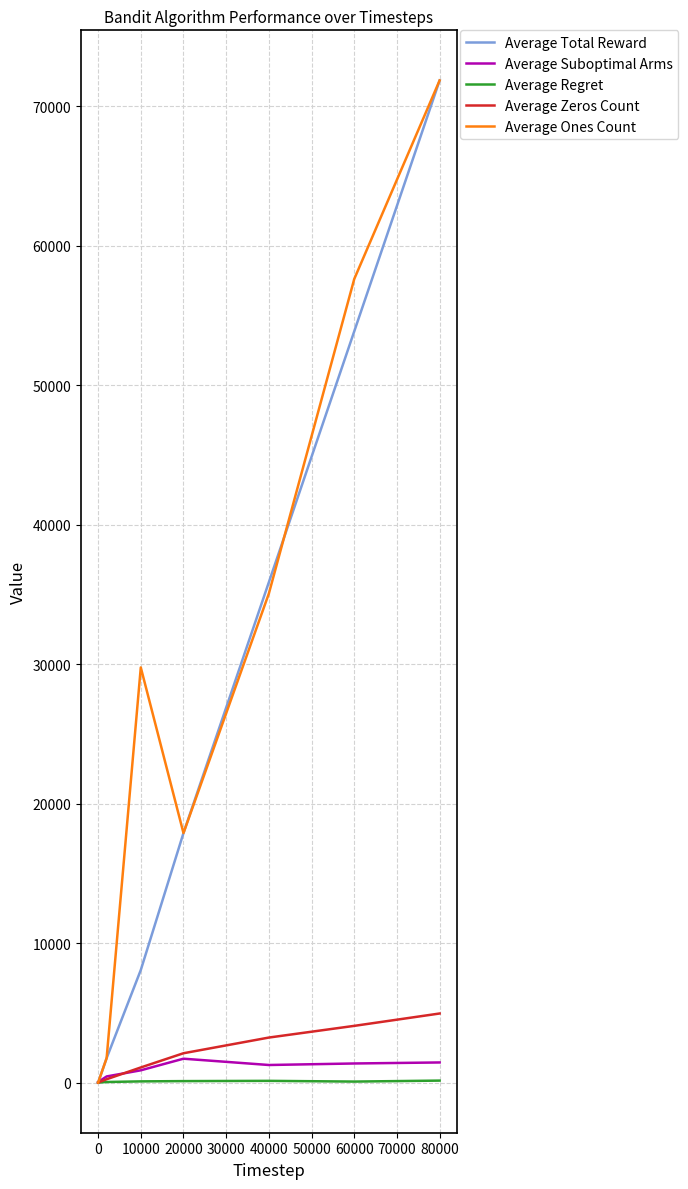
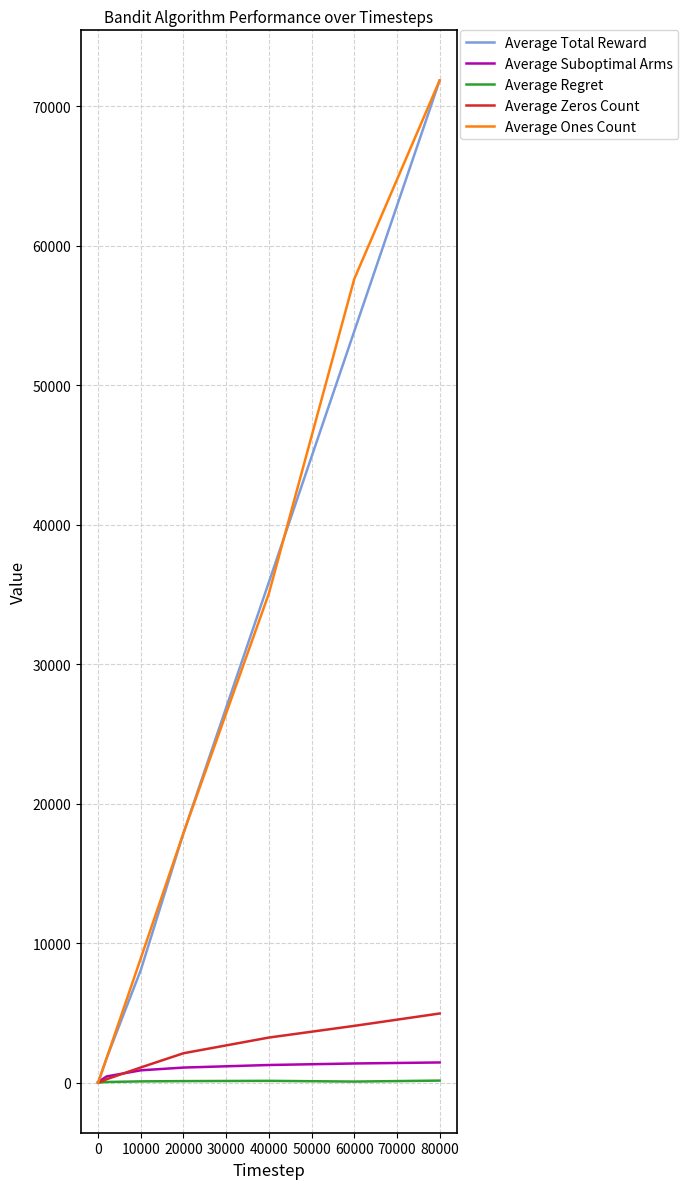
Average Ones Count, 10000: 29800 -> 8900
Average Suboptimal Arms, 20000: 1700 -> 1100
